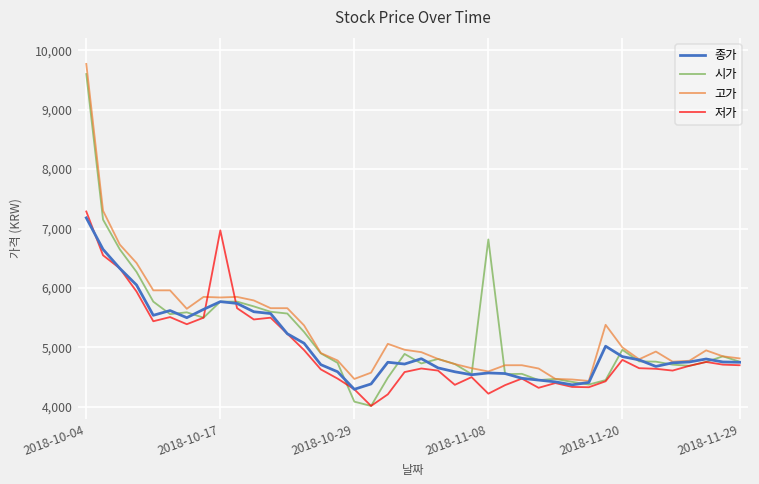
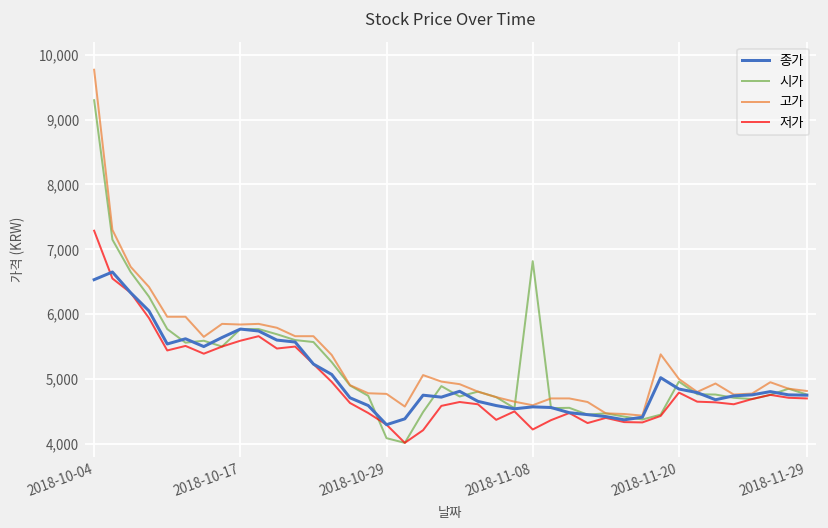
종가, 2018-10-04: 7,200 -> 6,500
시가, 2018-10-04: 9,600 -> 9,300
저가, 2018-10-17: 7,000 -> 5,600
고가, 2018-10-29: 4,500 -> 4,800
